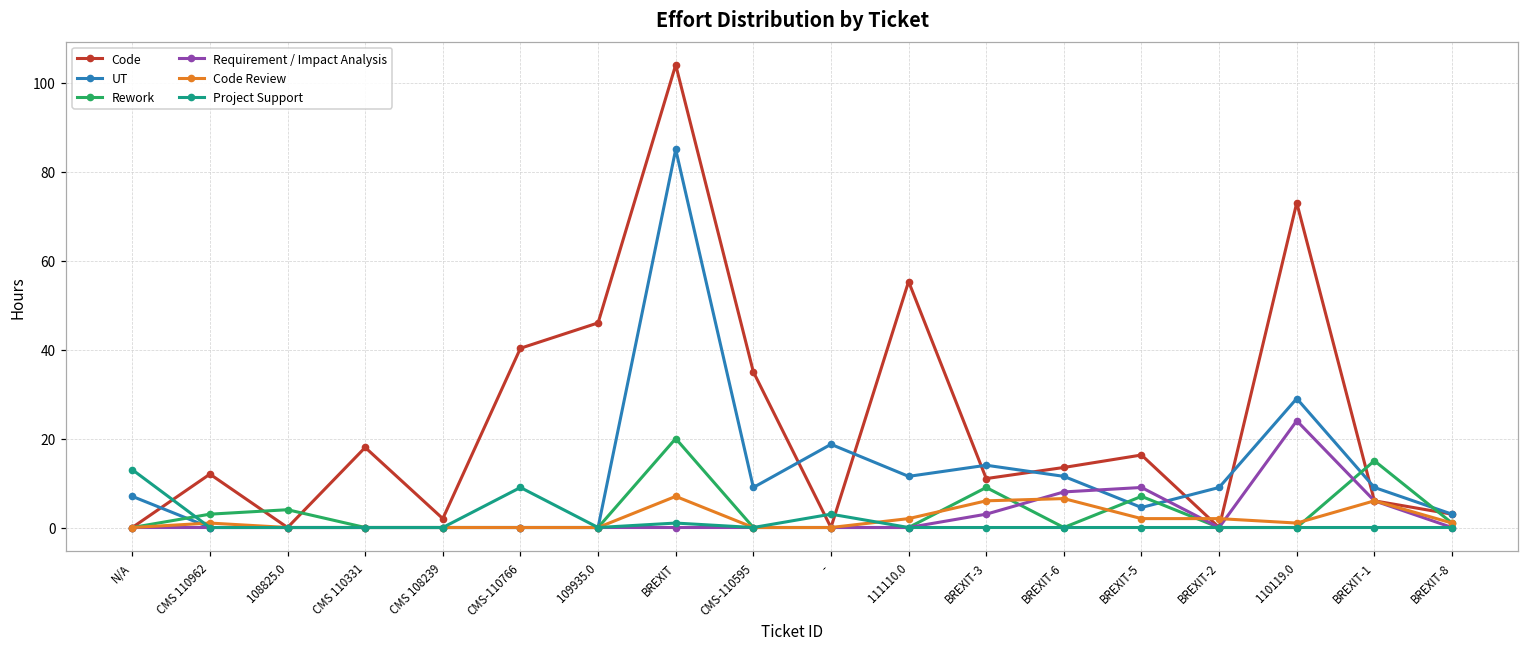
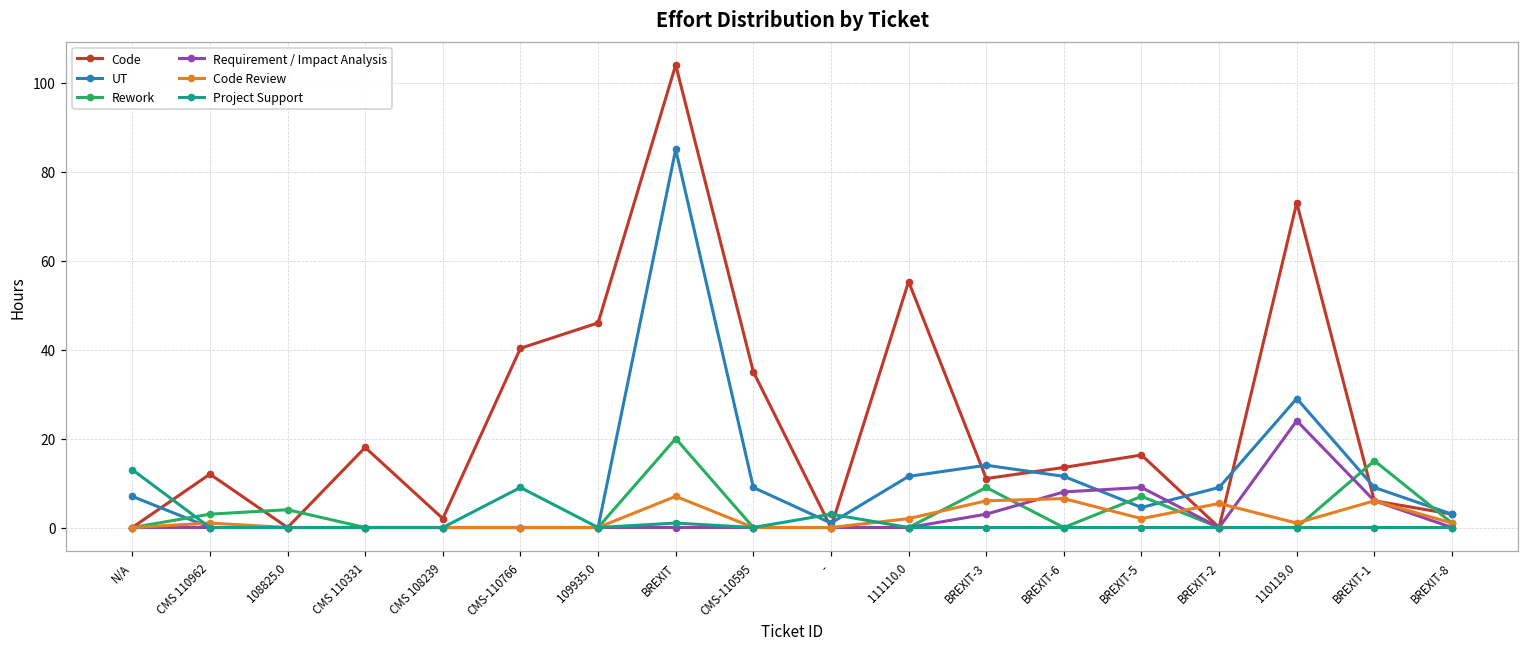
UT, -: 19 -> 1
Code Review, BREXIT-2: 2 -> 5
